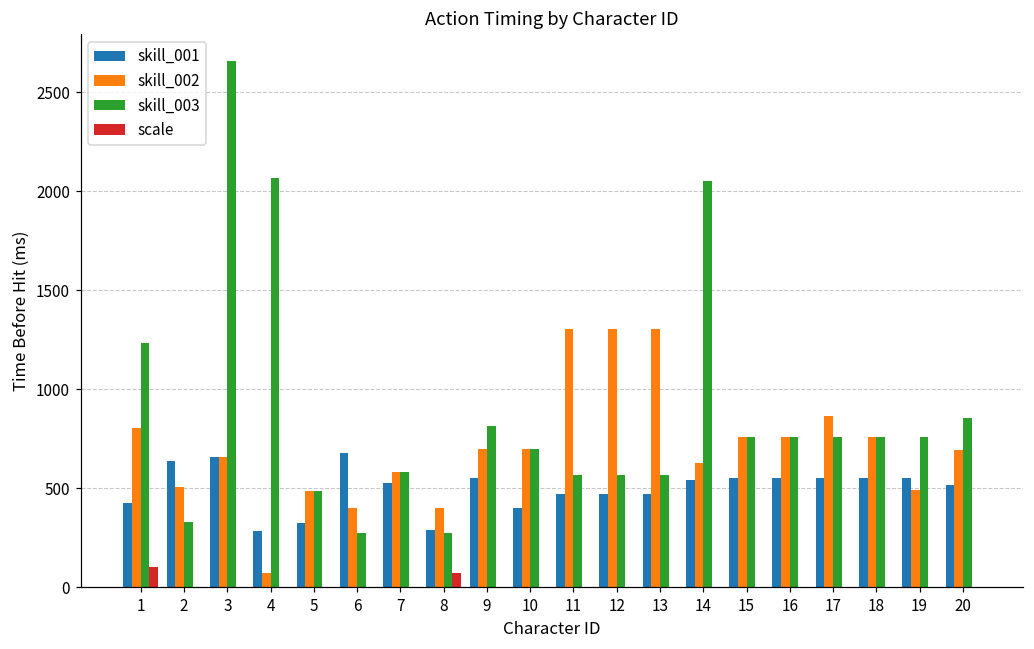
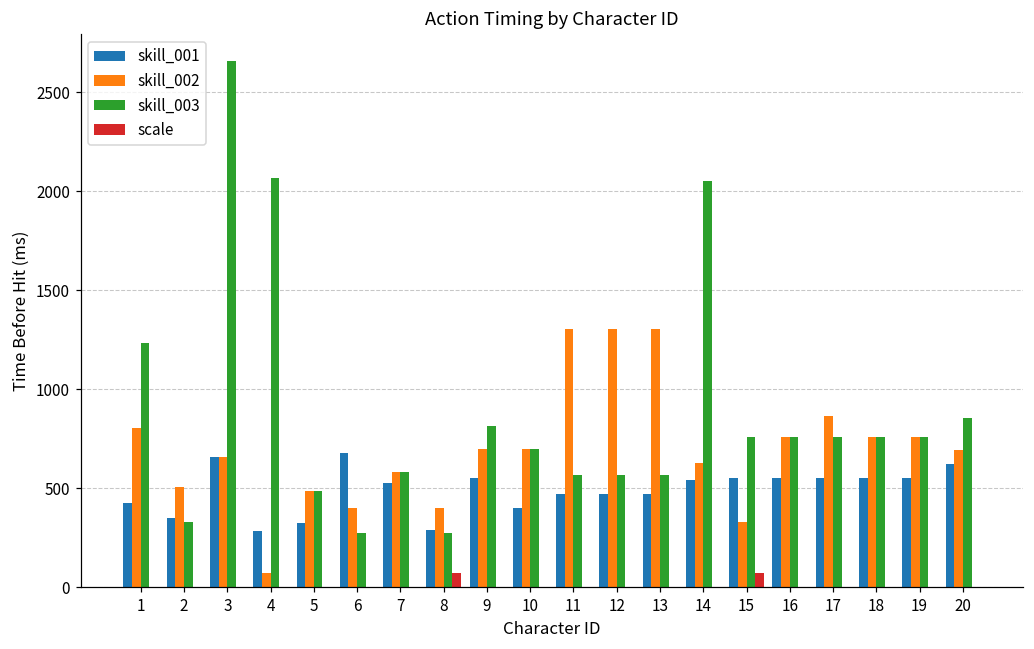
scale, 1: 100 -> 0
skill_001, 2: 640 -> 350
skill_002, 15: 760 -> 330
scale, 15: 0 -> 70
skill_002, 19: 490 -> 760
skill_001, 20: 520 -> 620
